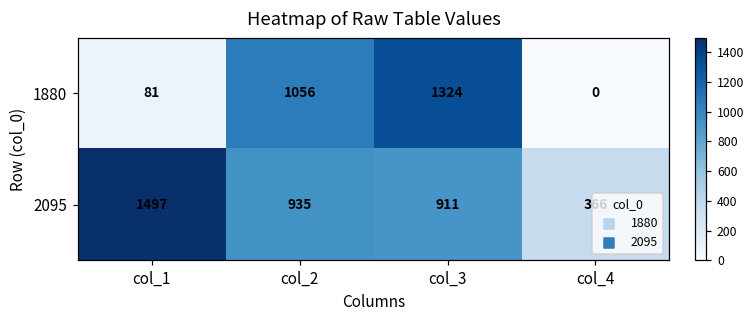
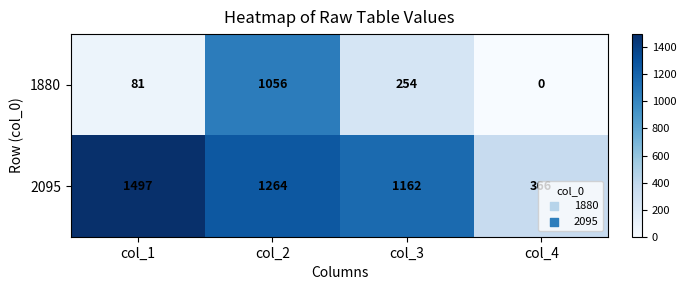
1880, col_3: 1324 -> 254
2095, col_2: 935 -> 1264
2095, col_3: 911 -> 1162
